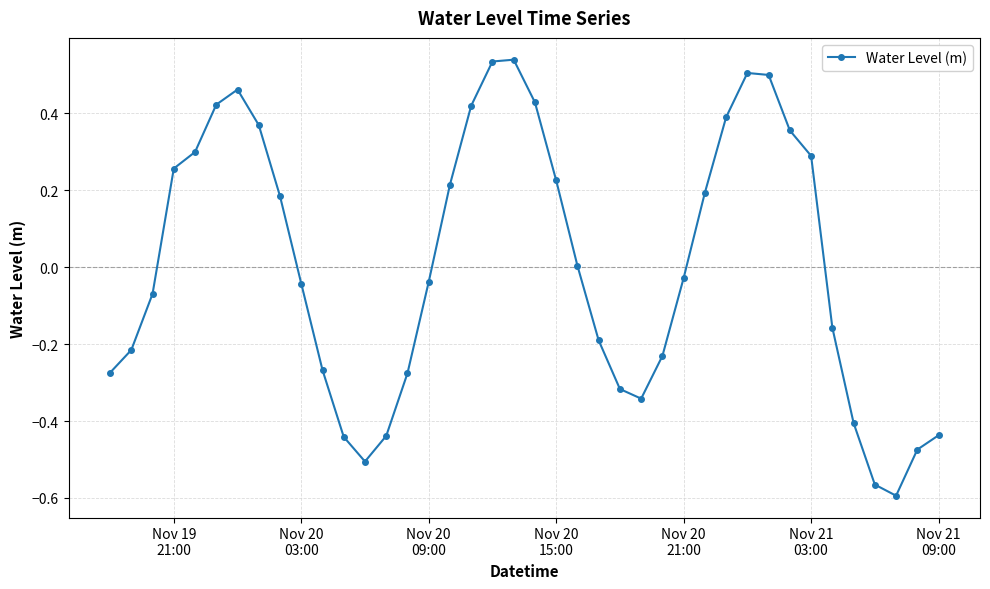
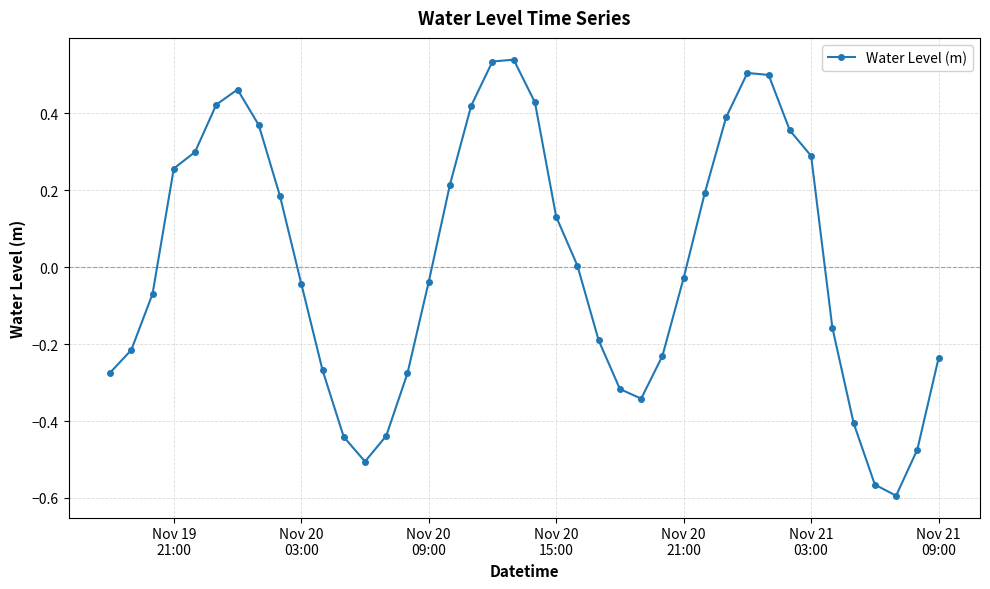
Nov 20 15:00: 0.23 -> 0.13
Nov 21 09:00: -0.44 -> -0.24
